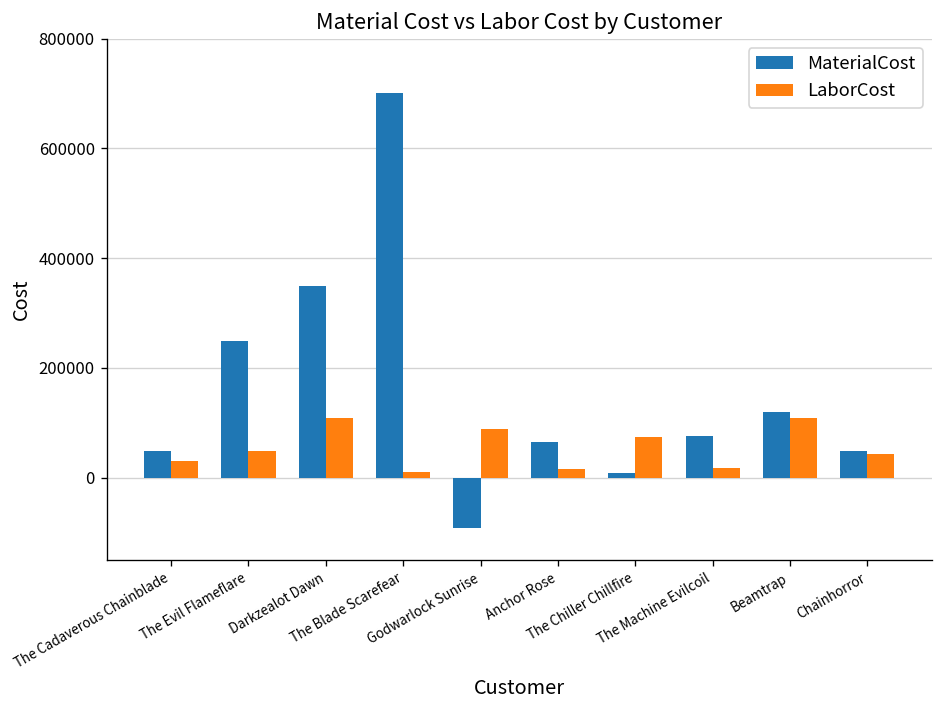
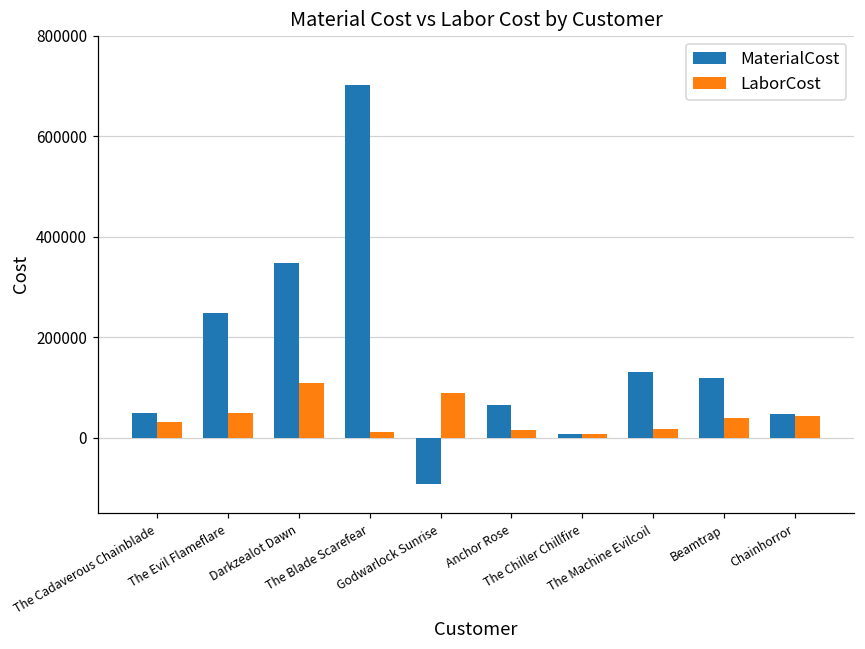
LaborCost, The Chiller Chillfire: 70000 -> 10000
MaterialCost, The Machine Evilcoil: 80000 -> 130000
LaborCost, Beamtrap: 110000 -> 40000
